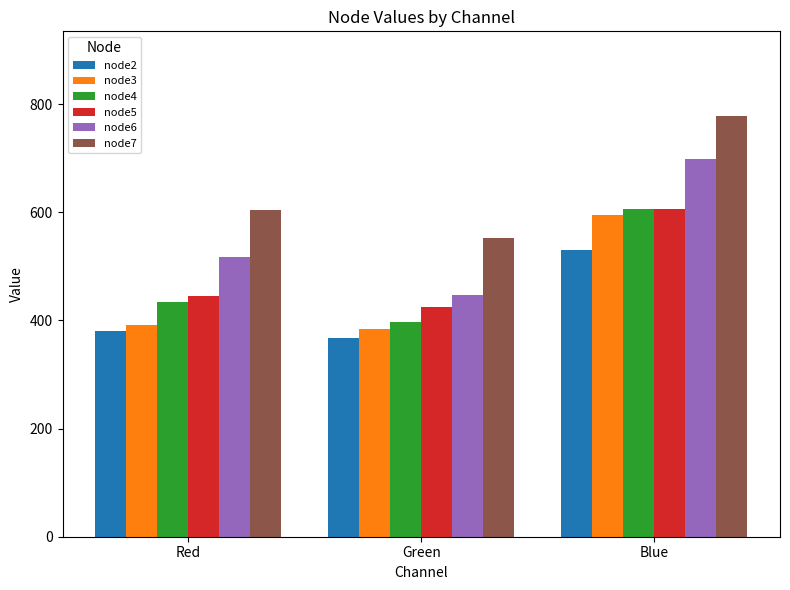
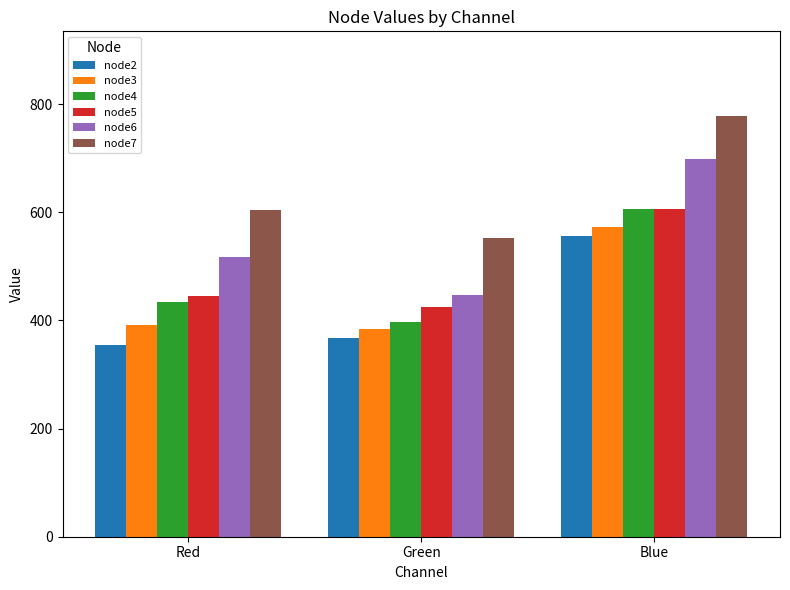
node2, Red: 380 -> 360
node2, Blue: 530 -> 560
node3, Blue: 600 -> 570
